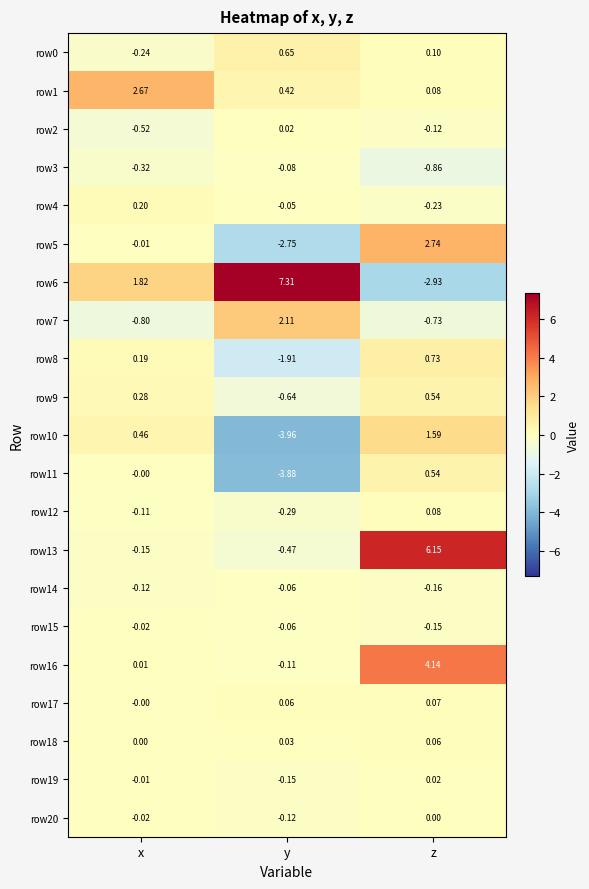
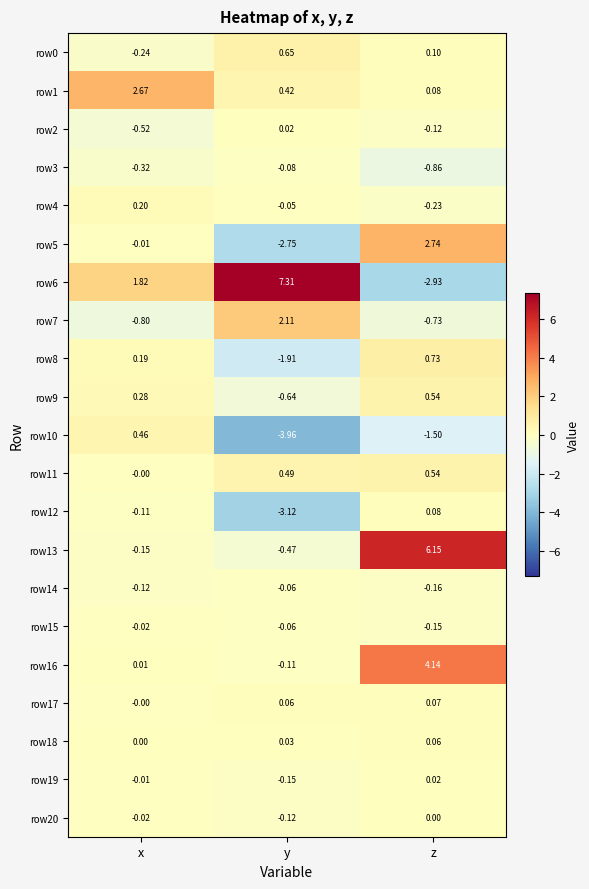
row10, z: 1.59 -> -1.50
row11, y: -3.88 -> 0.49
row12, y: -0.29 -> -3.12
